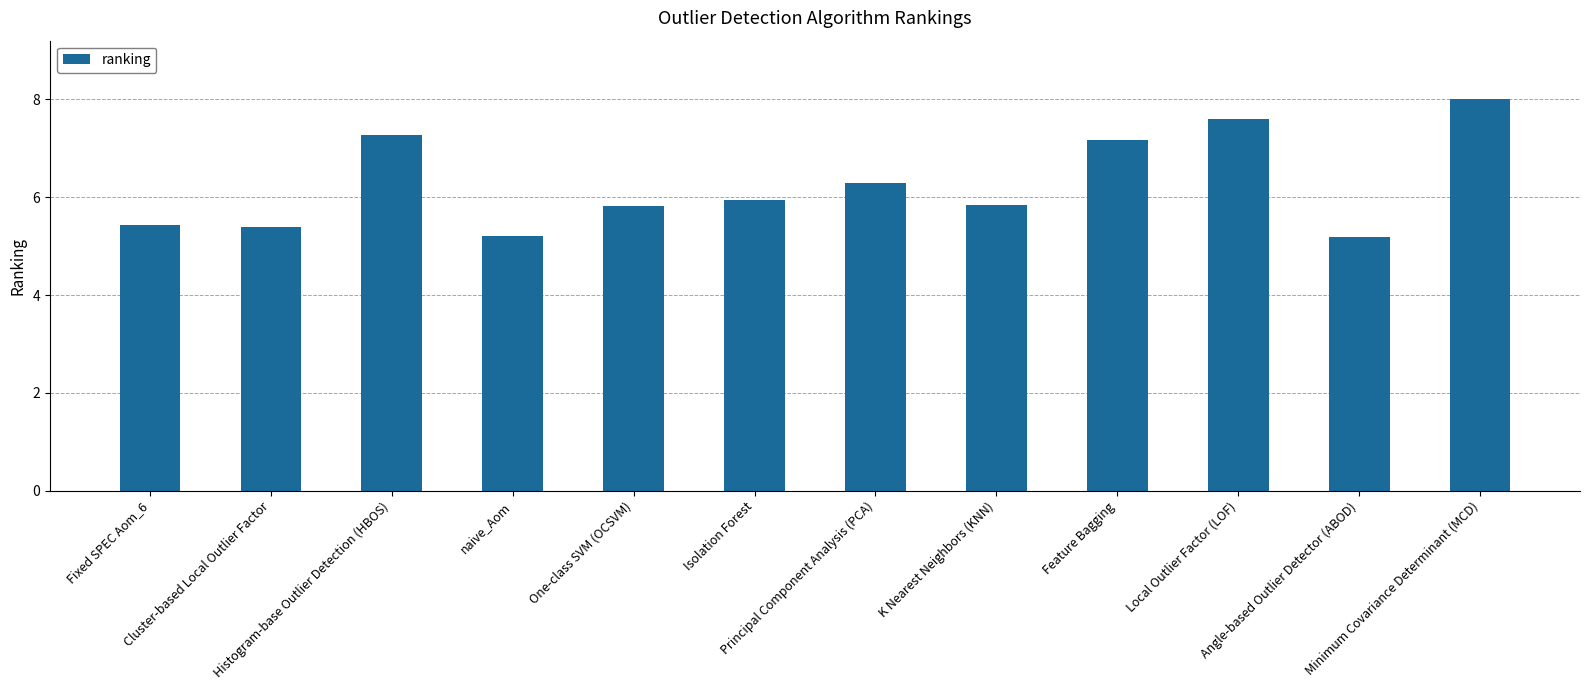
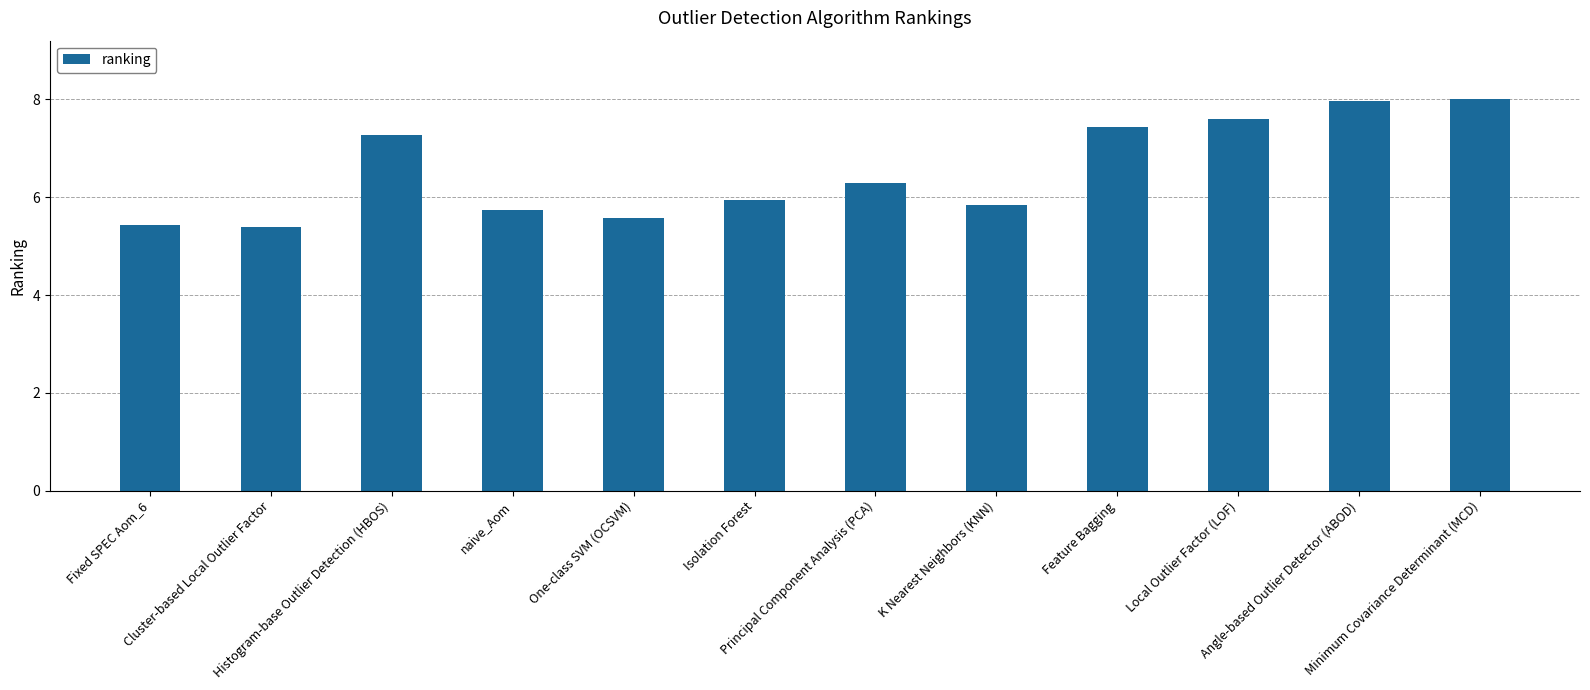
naive_Aom: 5.2 -> 5.7
One-class SVM (OCSVM): 5.8 -> 5.6
Feature Bagging: 7.2 -> 7.4
Angle-based Outlier Detector (ABOD): 5.2 -> 8.0
